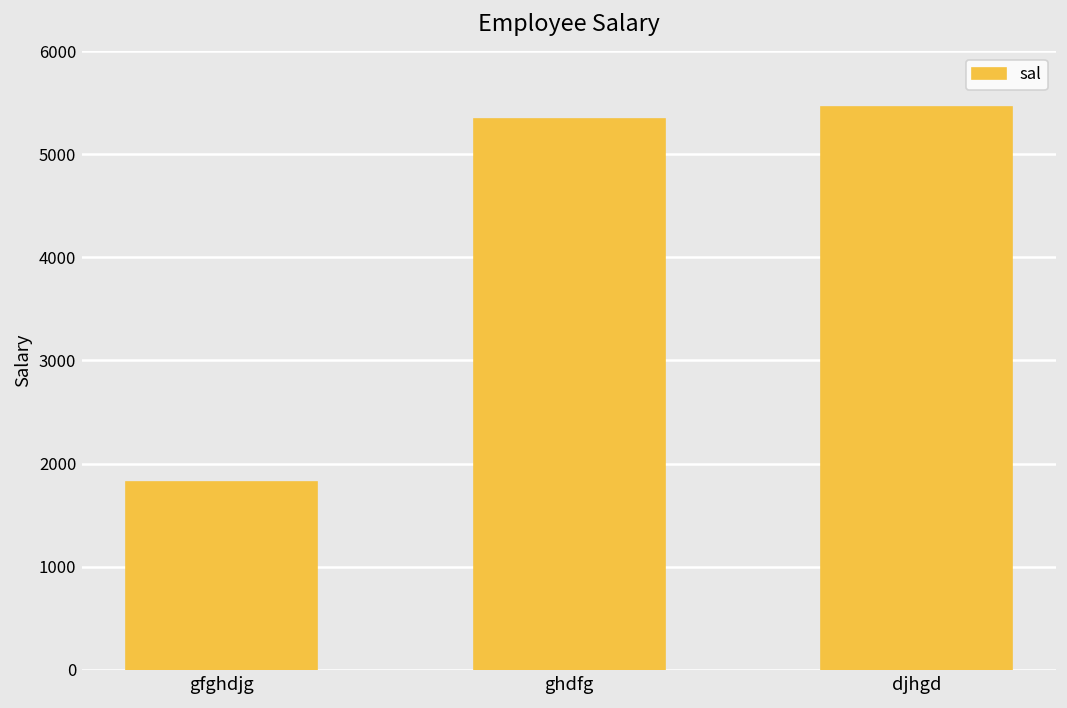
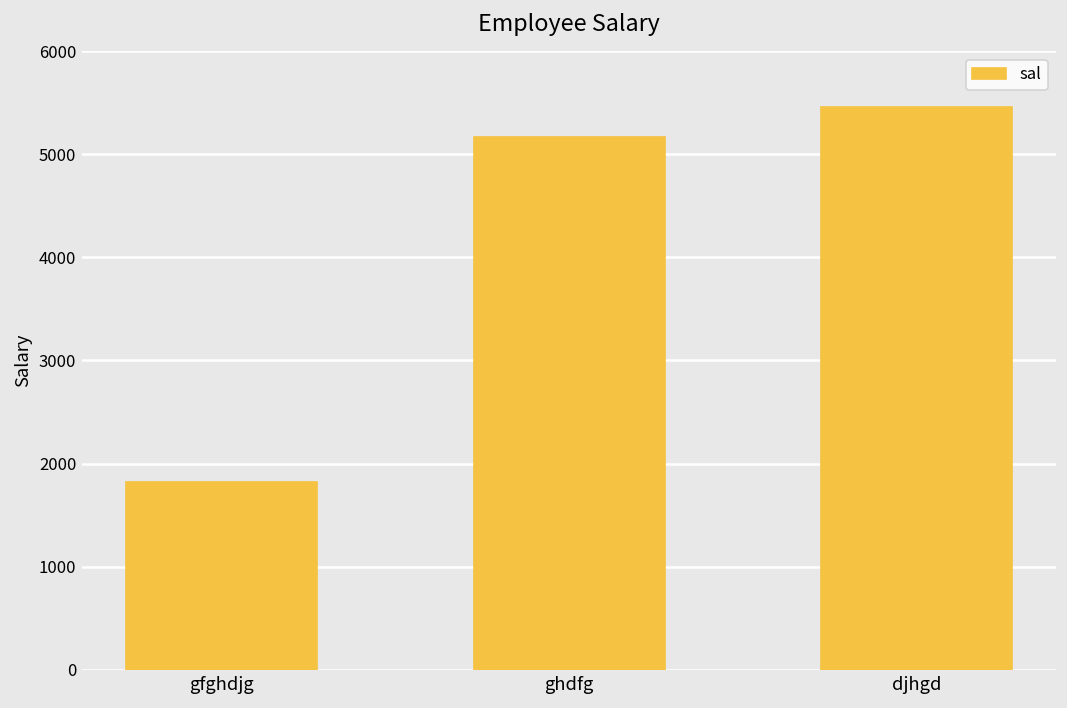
ghdfg: 5300 -> 5200
